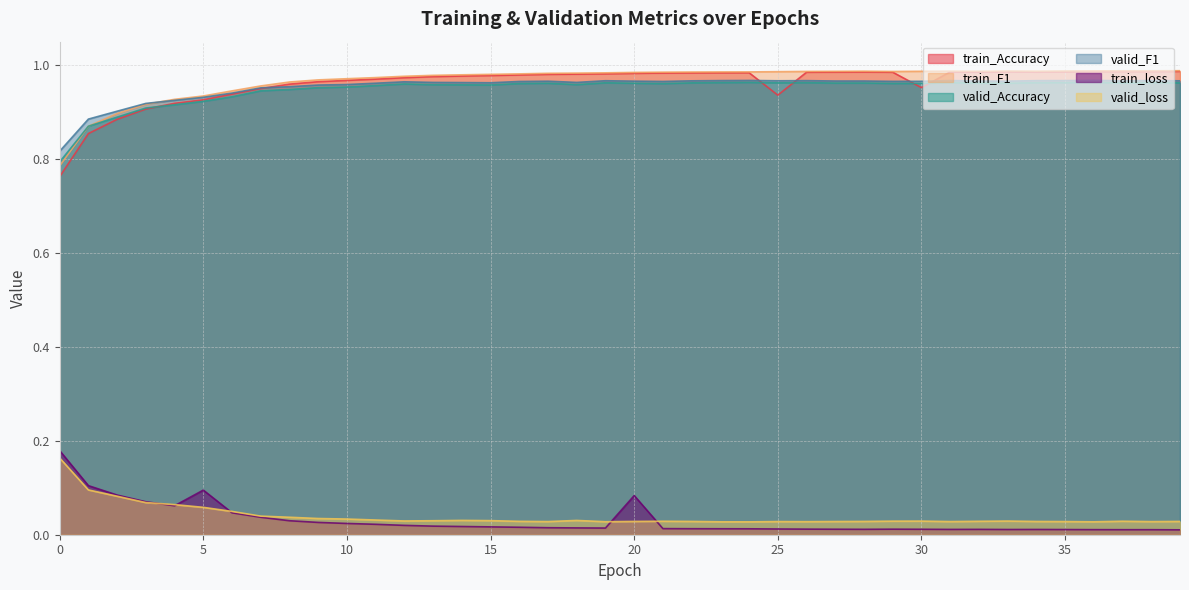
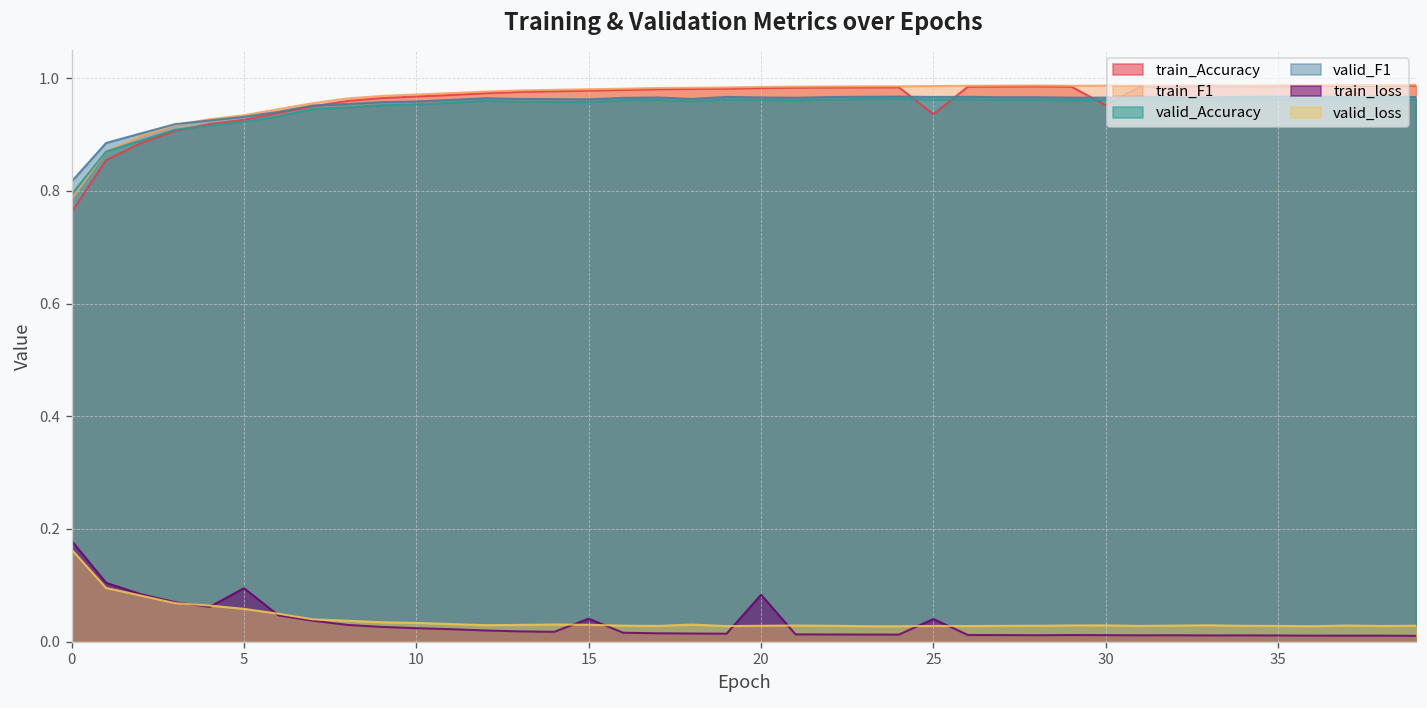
train_loss, 15: 0.02 -> 0.04
train_loss, 25: 0.01 -> 0.04
